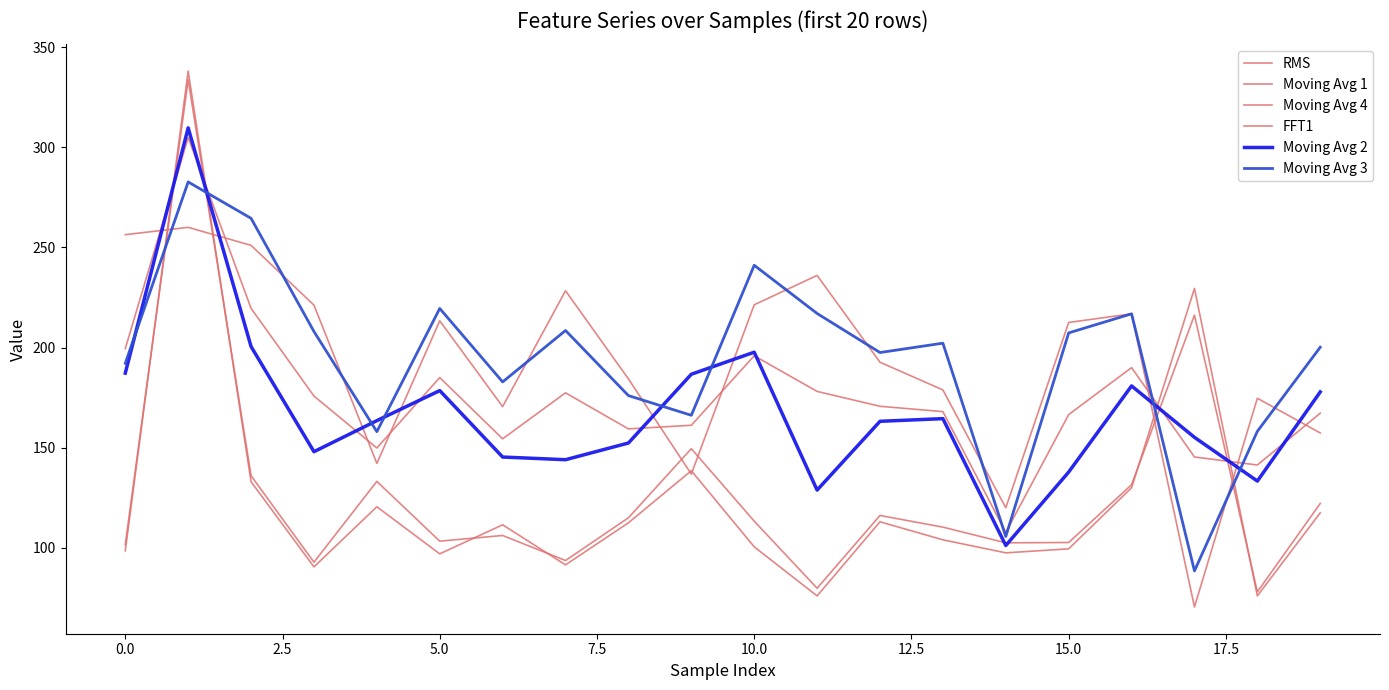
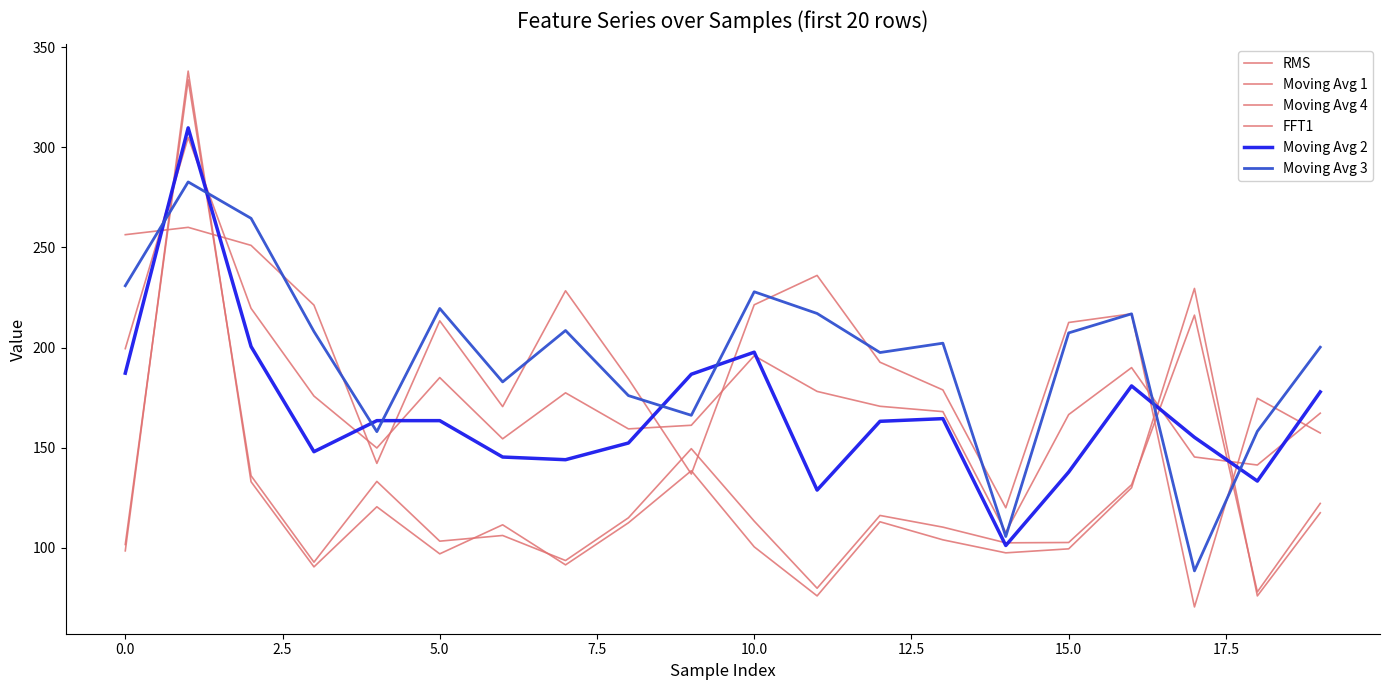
Moving Avg 3, 0.0: 192 -> 231
Moving Avg 2, 5.0: 179 -> 164
Moving Avg 3, 10.0: 241 -> 228
